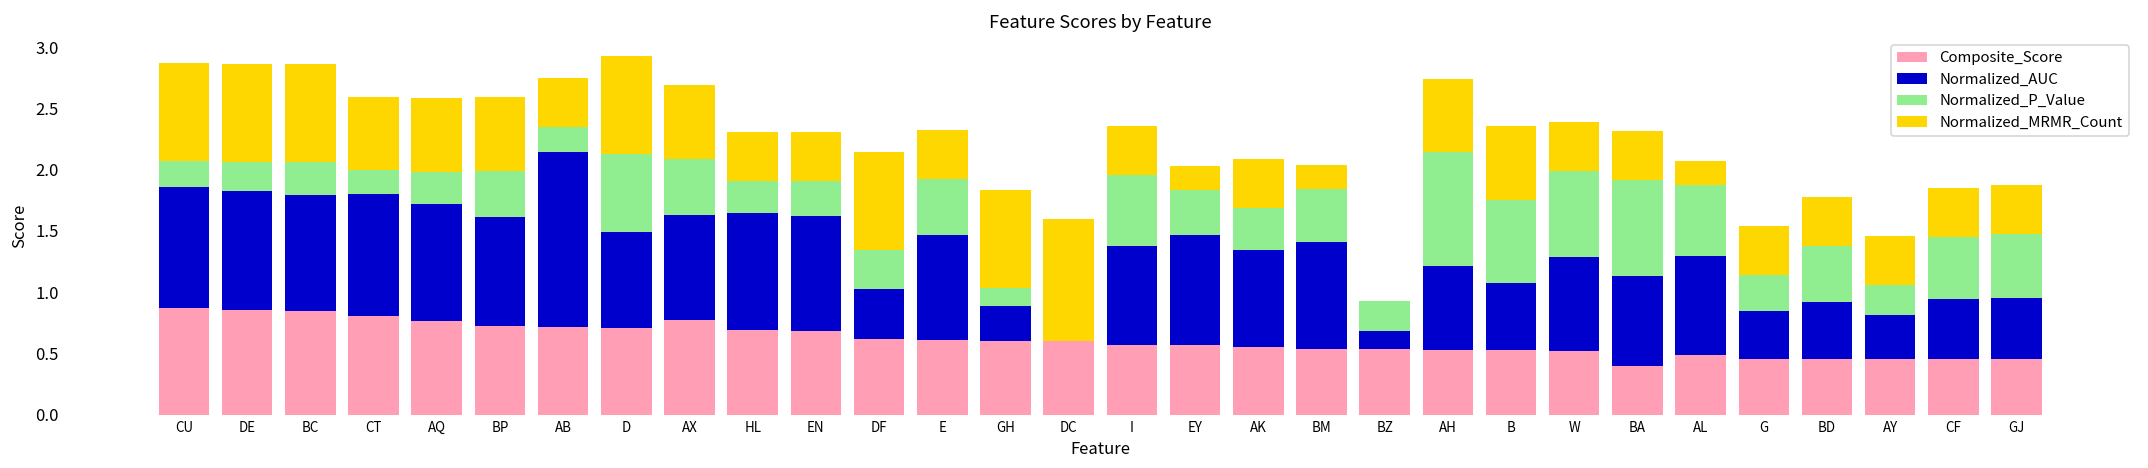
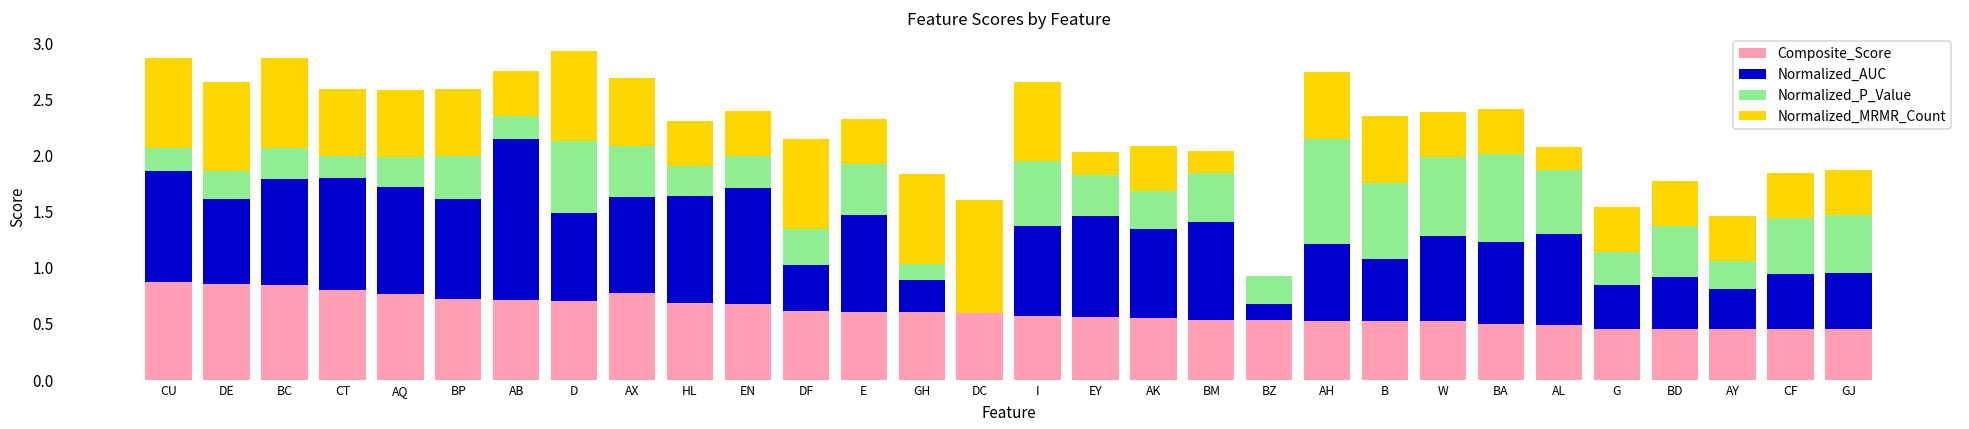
Normalized_AUC, DE: 0.97 -> 0.76
Normalized_AUC, EN: 0.94 -> 1.03
Normalized_MRMR_Count, I: 0.4 -> 0.7
Composite_Score, BA: 0.40 -> 0.50
